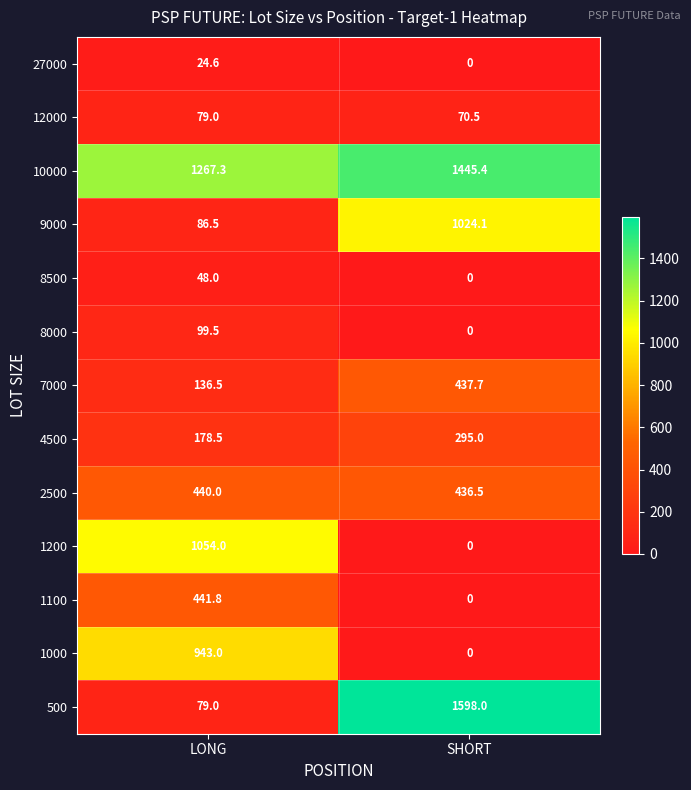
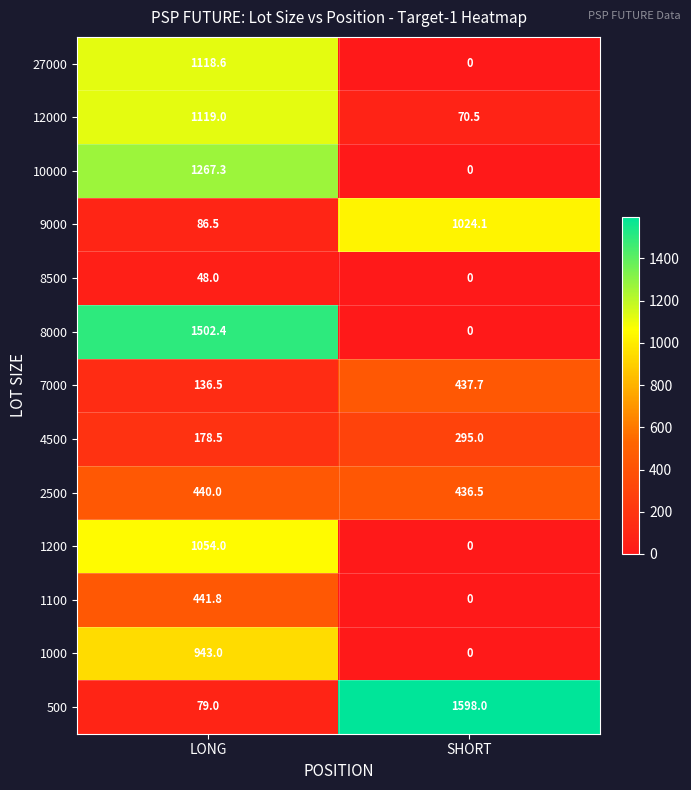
27000, LONG: 24.6 -> 1118.6
12000, LONG: 79.0 -> 1119.0
10000, SHORT: 1445.4 -> 0
8000, LONG: 99.5 -> 1502.4
